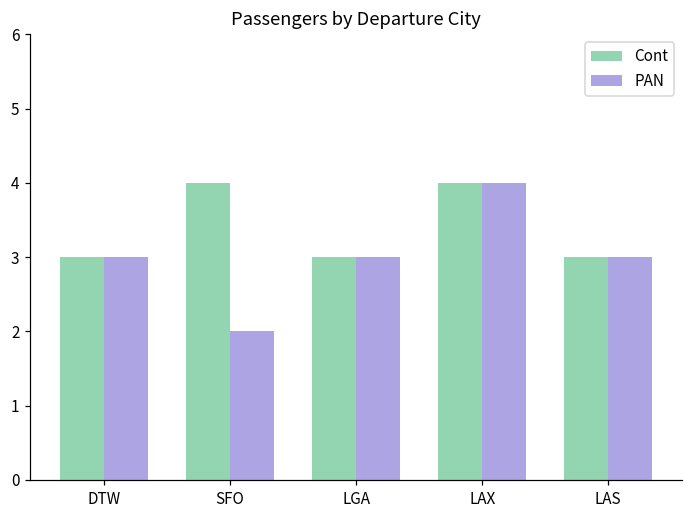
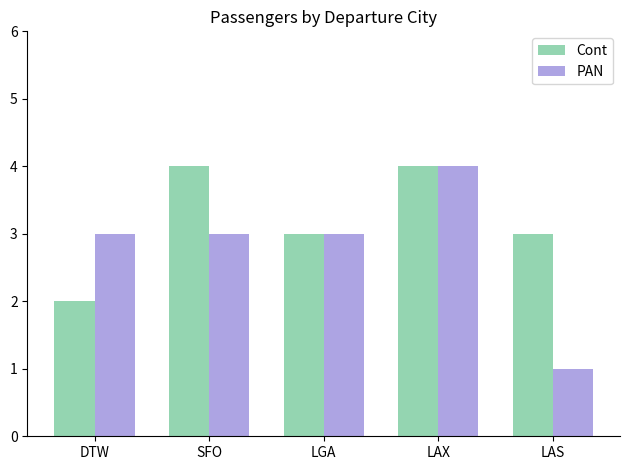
Cont, DTW: 3 -> 2
PAN, SFO: 2 -> 3
PAN, LAS: 3 -> 1
